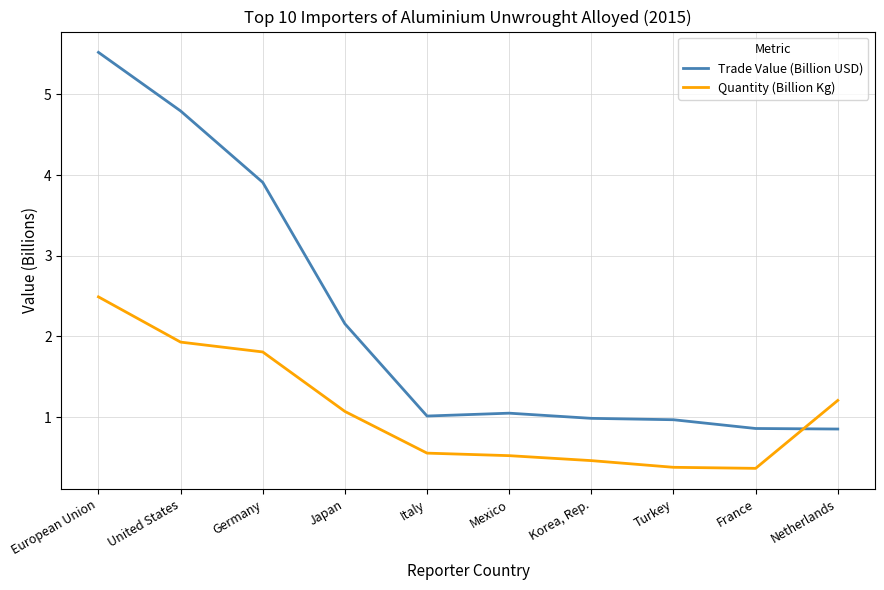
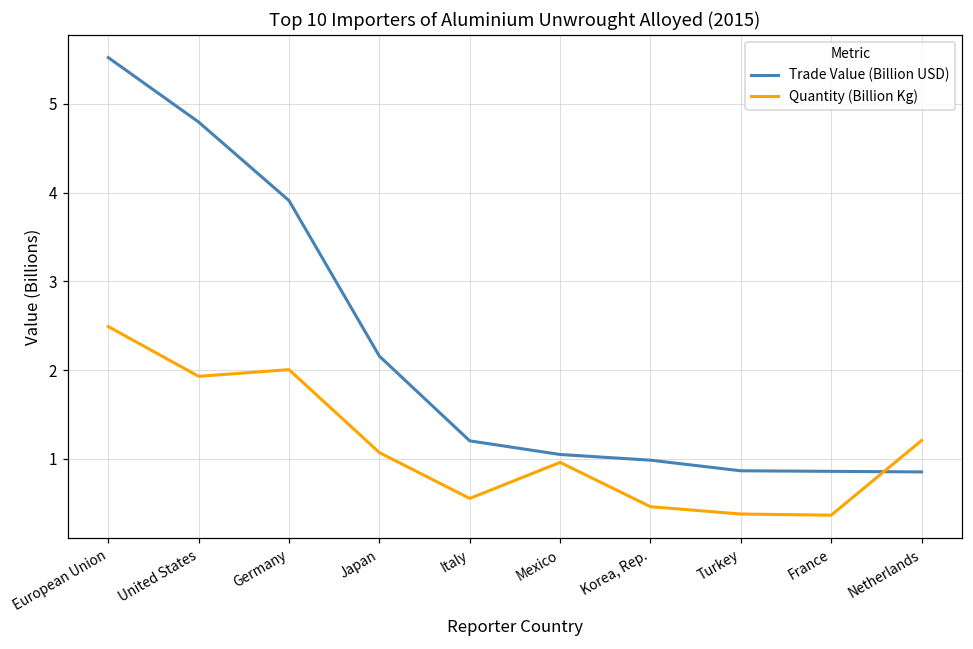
Quantity (Billion Kg), Germany: 1.8 -> 2.0
Trade Value (Billion USD), Italy: 1.0 -> 1.2
Quantity (Billion Kg), Mexico: 0.5 -> 1.0
Trade Value (Billion USD), Turkey: 1.0 -> 0.9
